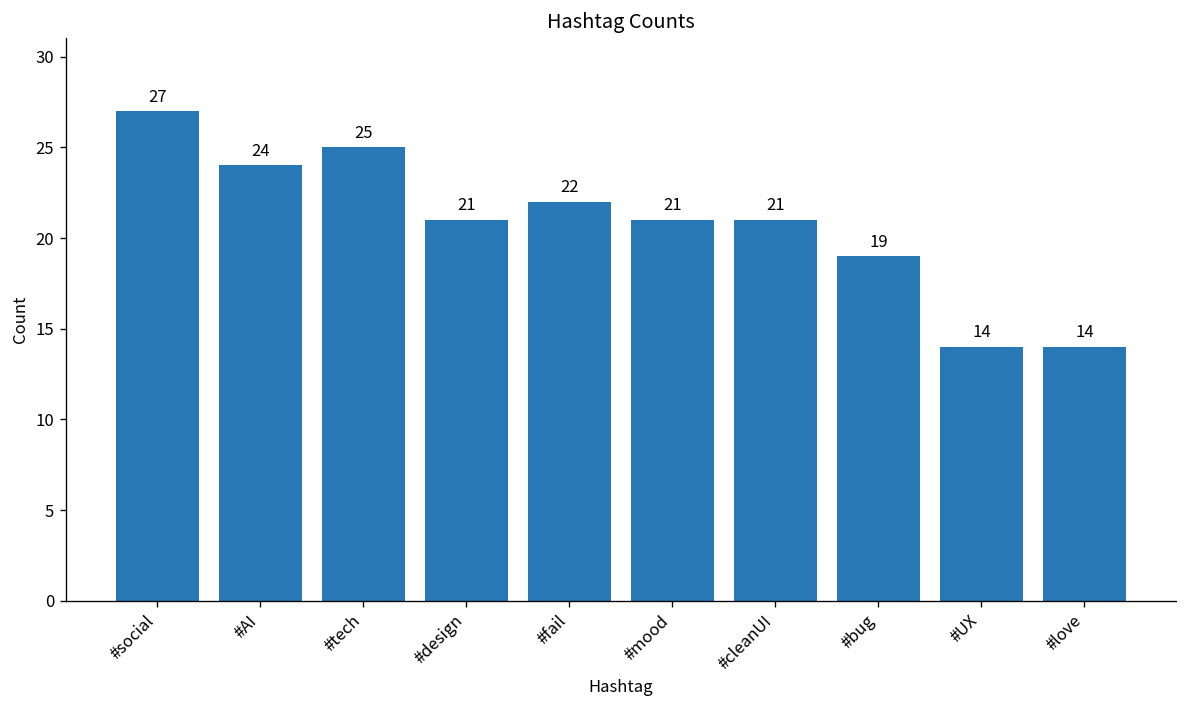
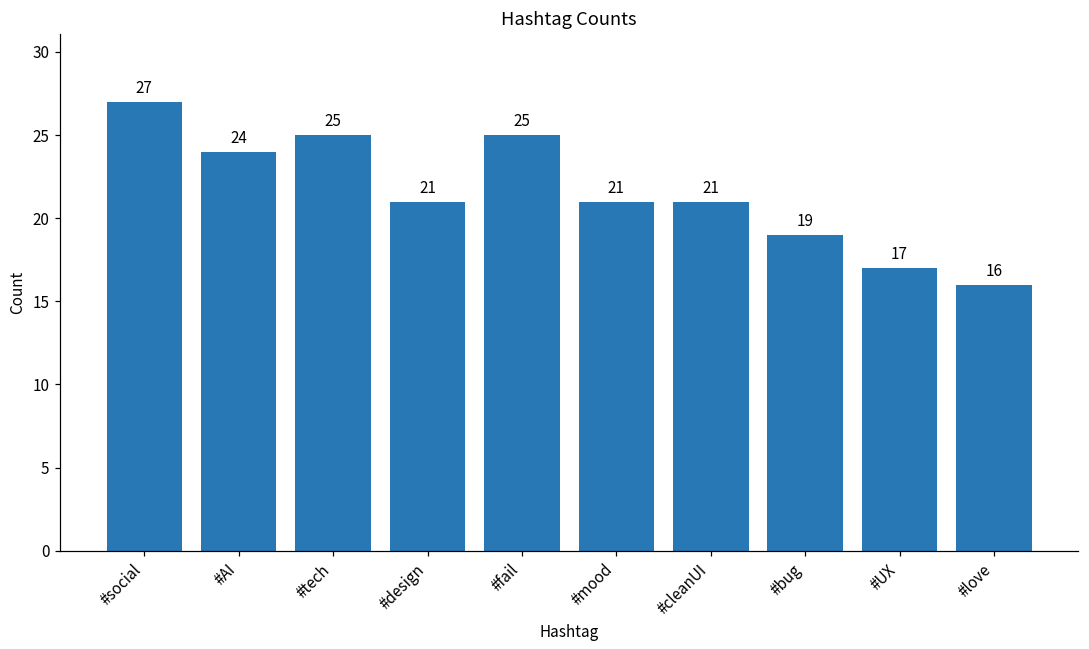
#fail: 22 -> 25
#UX: 14 -> 17
#love: 14 -> 16
